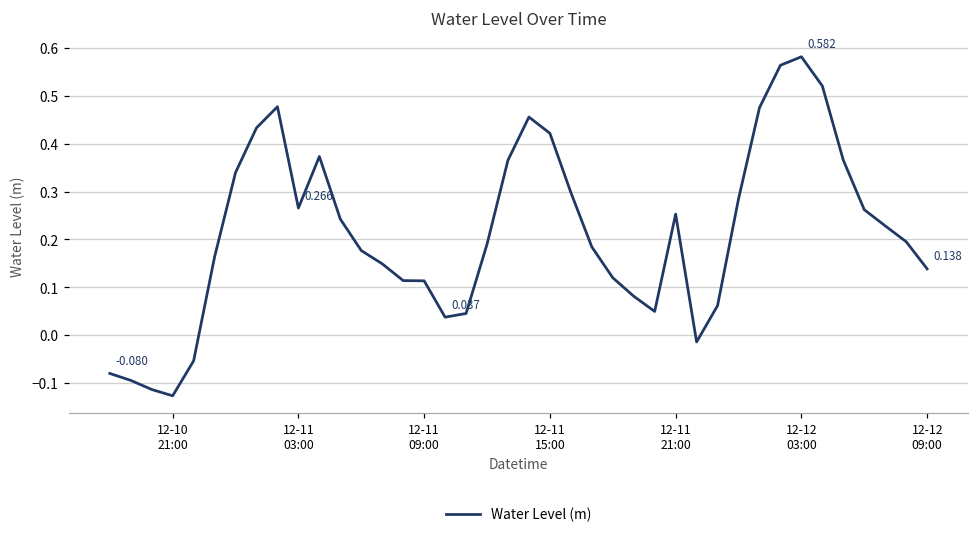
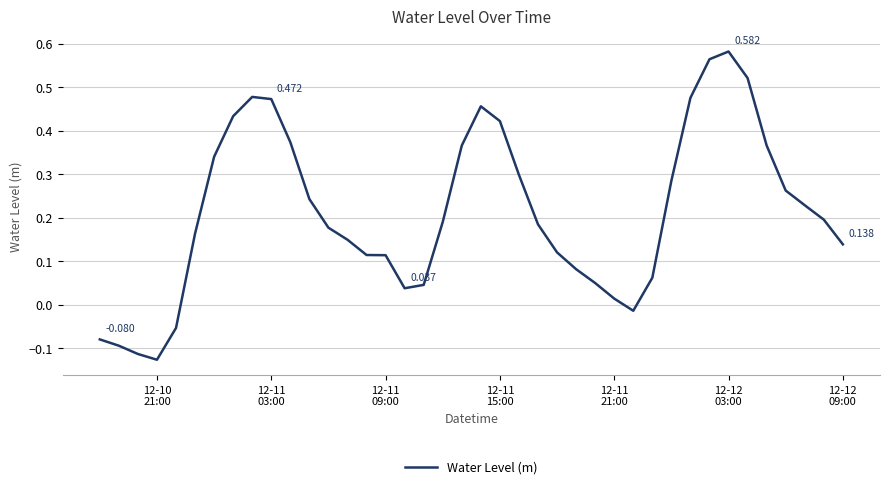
12-11 03:00: 0.266 -> 0.472
12-11 21:00: 0.25 -> 0.01
